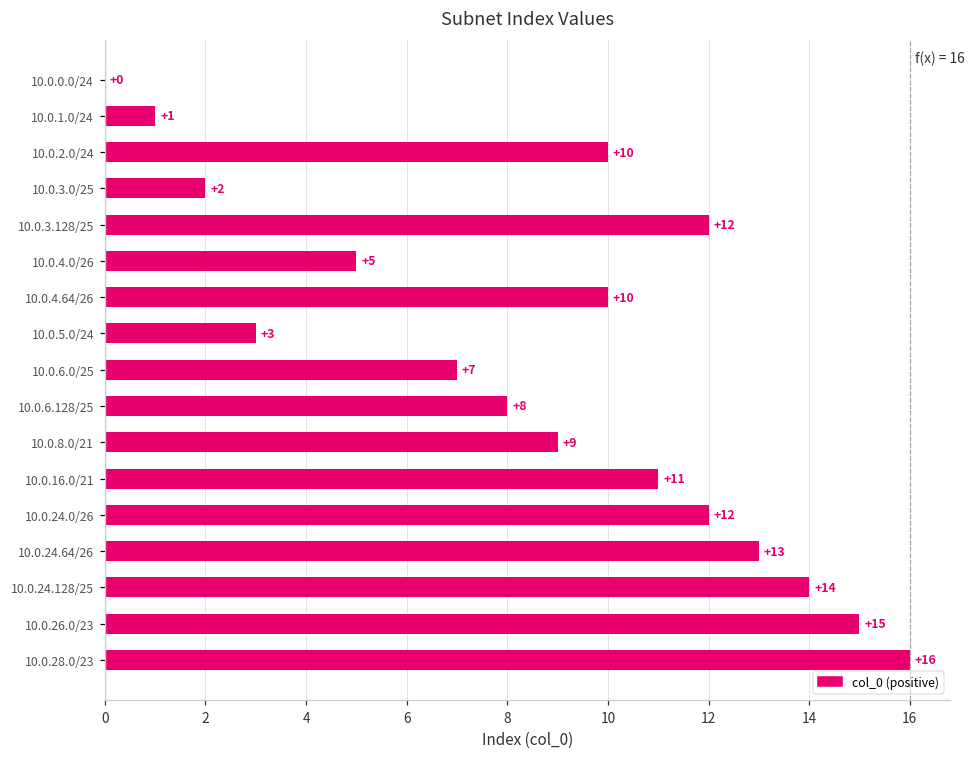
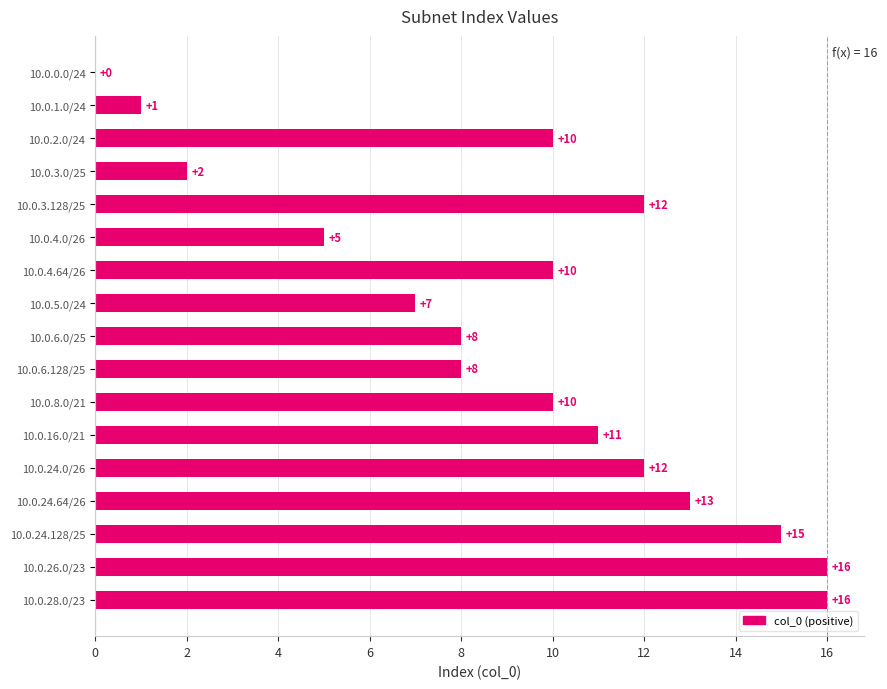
10.0.5.0/24: +3 -> +7
10.0.6.0/25: +7 -> +8
10.0.8.0/21: +9 -> +10
10.0.24.128/25: +14 -> +15
10.0.26.0/23: +15 -> +16
